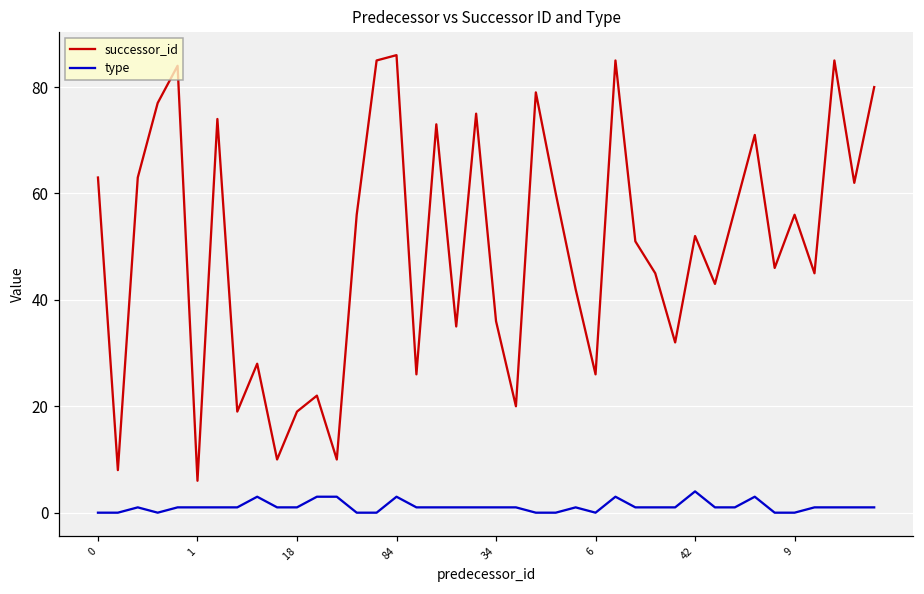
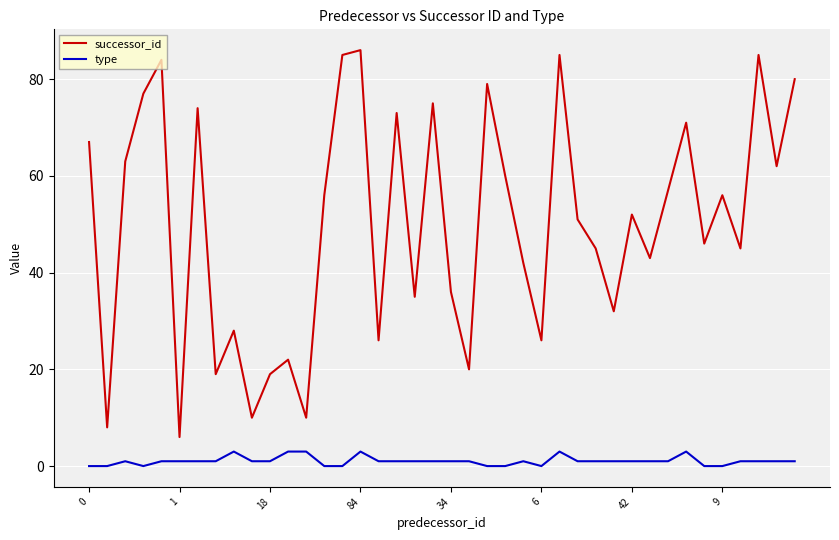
successor_id, 0: 63 -> 67
type, 42: 4 -> 1
